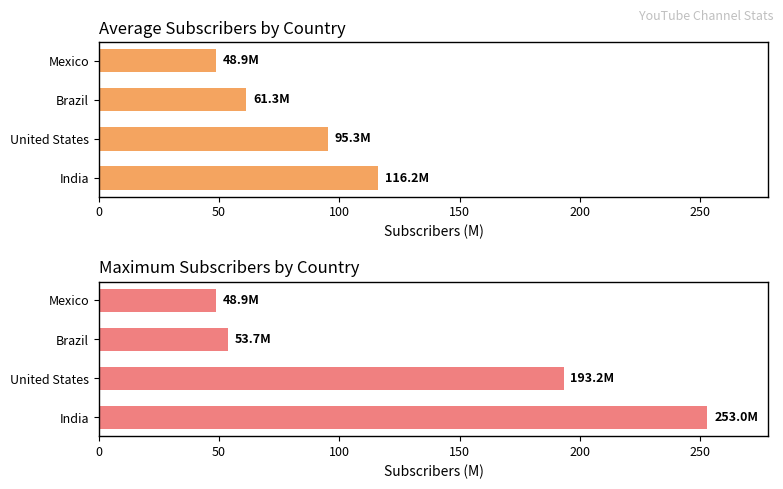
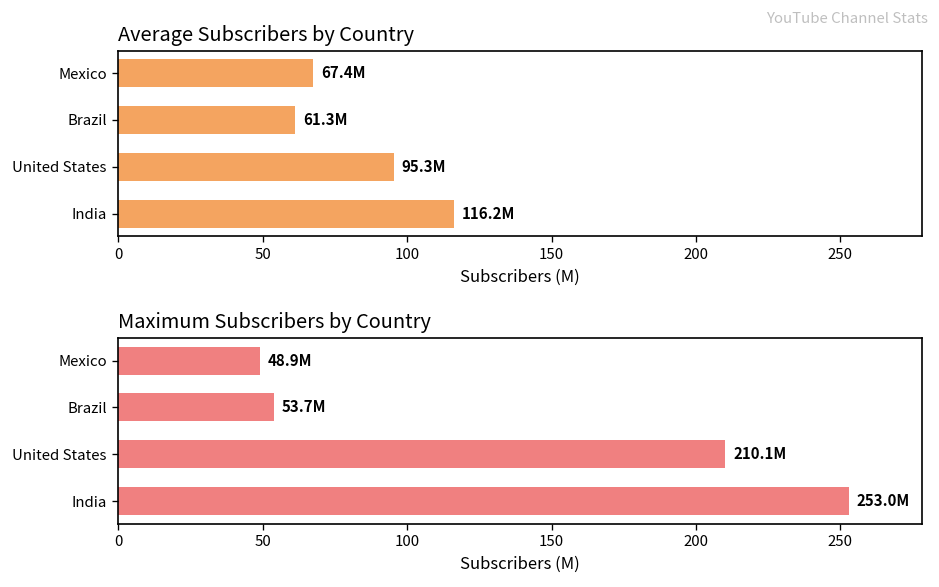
Average Subscribers by Country, Mexico: 48.9M -> 67.4M
Maximum Subscribers by Country, United States: 193.2M -> 210.1M
